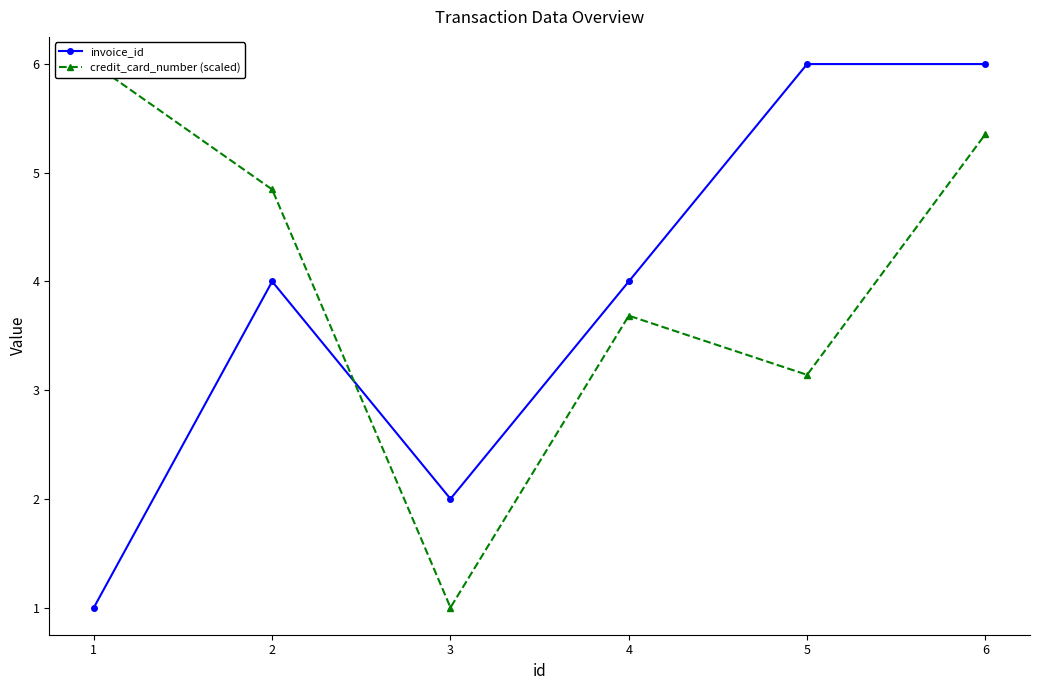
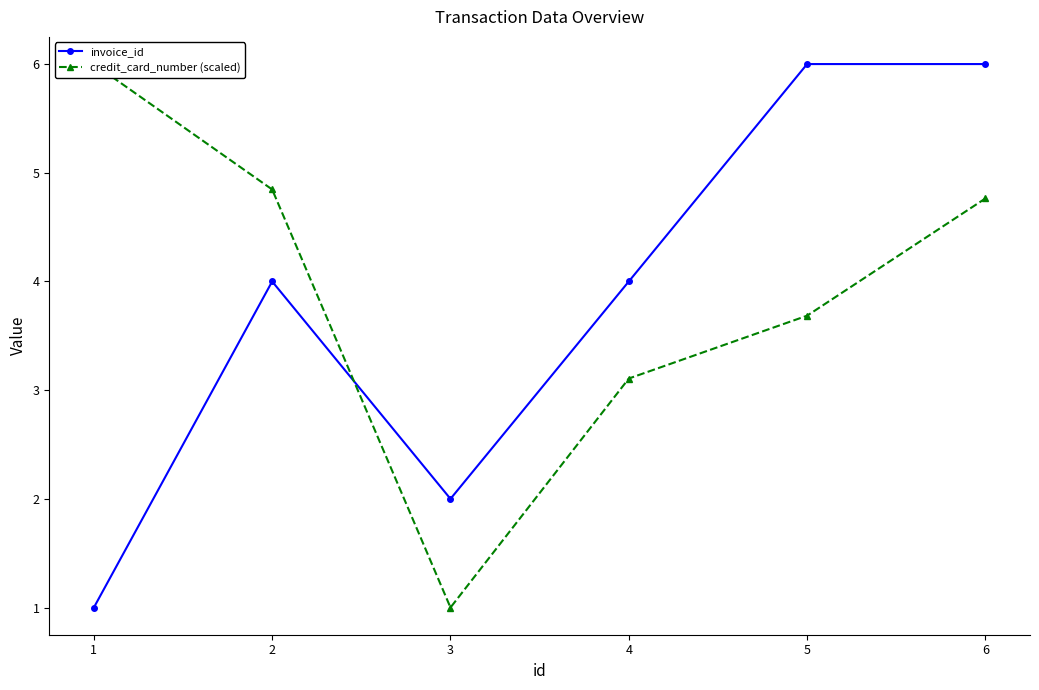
credit_card_number (scaled), 4: 3.69 -> 3.11
credit_card_number (scaled), 5: 3.14 -> 3.69
credit_card_number (scaled), 6: 5.36 -> 4.76
